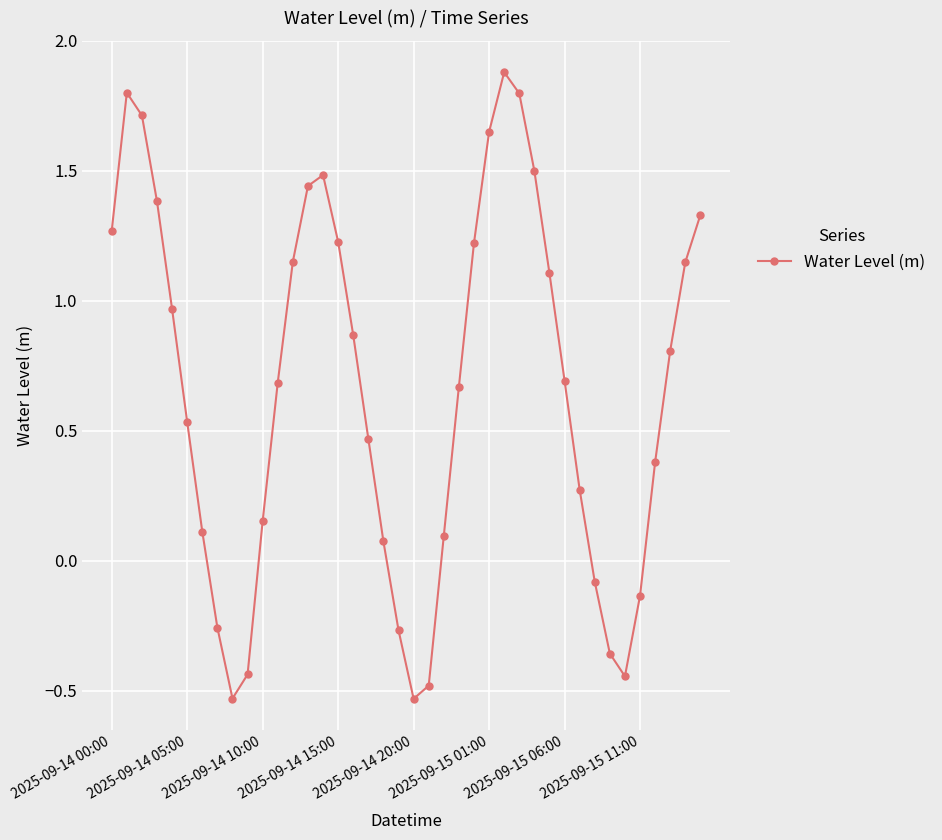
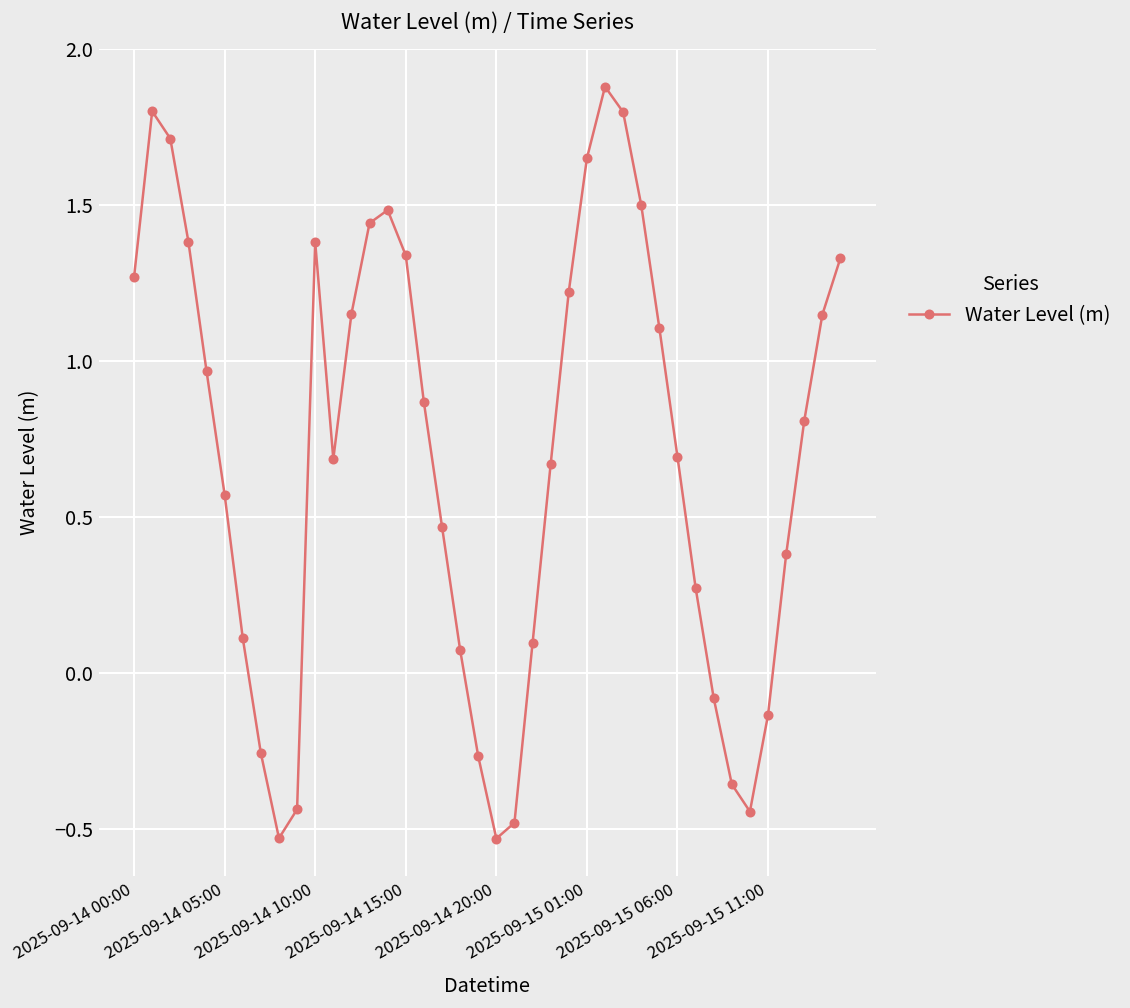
2025-09-14 05:00: 0.53 -> 0.57
2025-09-14 10:00: 0.15 -> 1.38
2025-09-14 15:00: 1.23 -> 1.34
